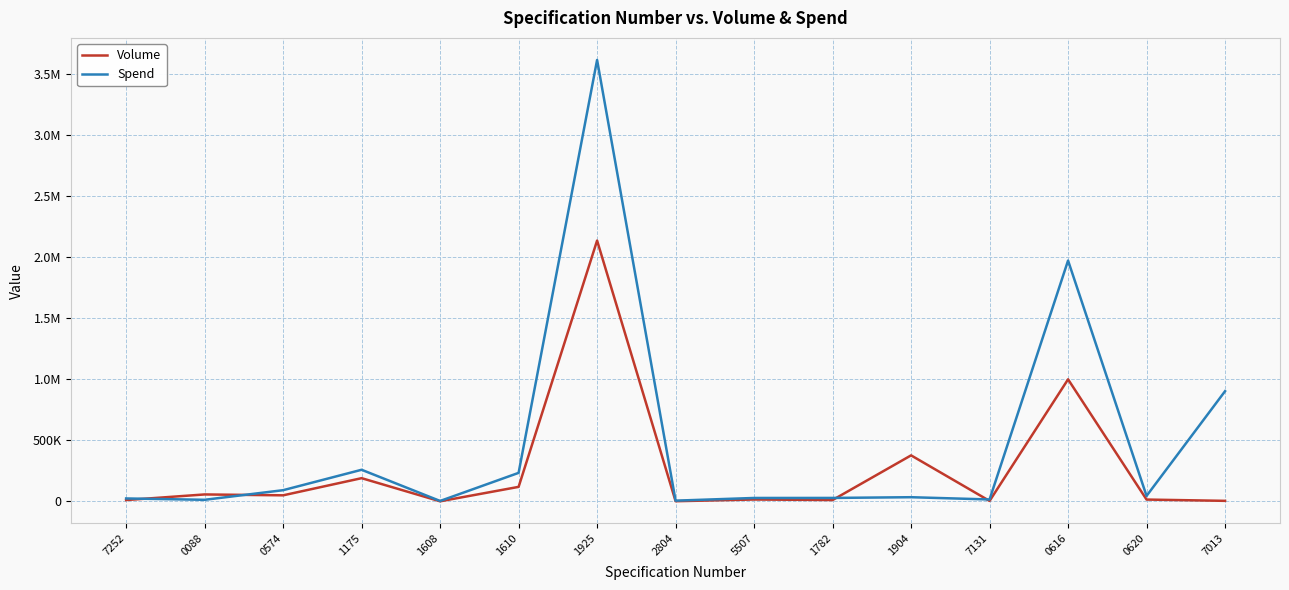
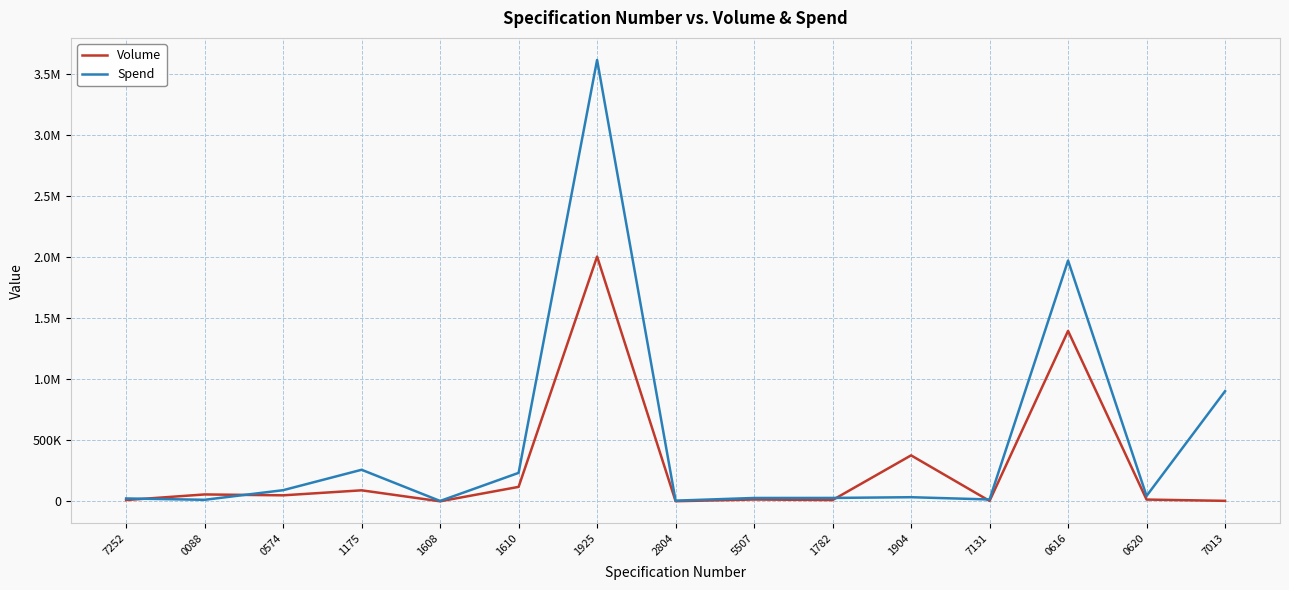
Volume, 1175: 190000 -> 90000
Volume, 1925: 2140000 -> 2010000
Volume, 0616: 1000000 -> 1400000
